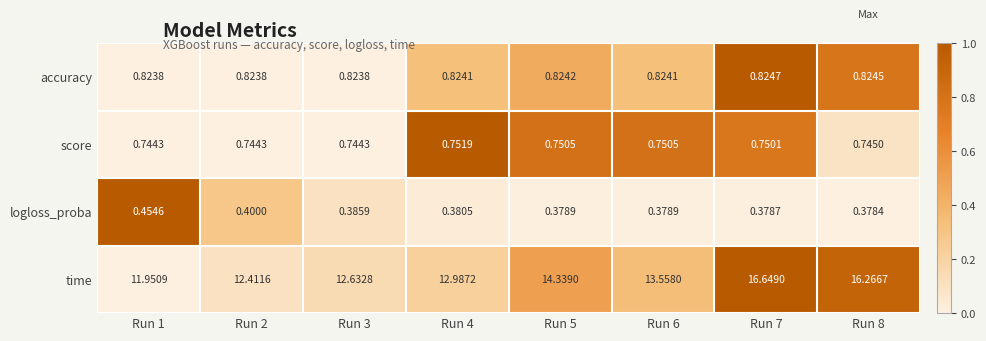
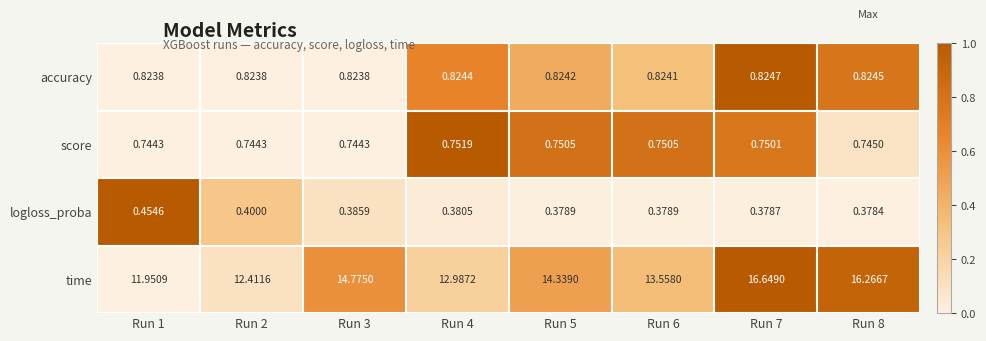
accuracy, Run 4: 0.8241 -> 0.8244
time, Run 3: 12.6328 -> 14.7750
